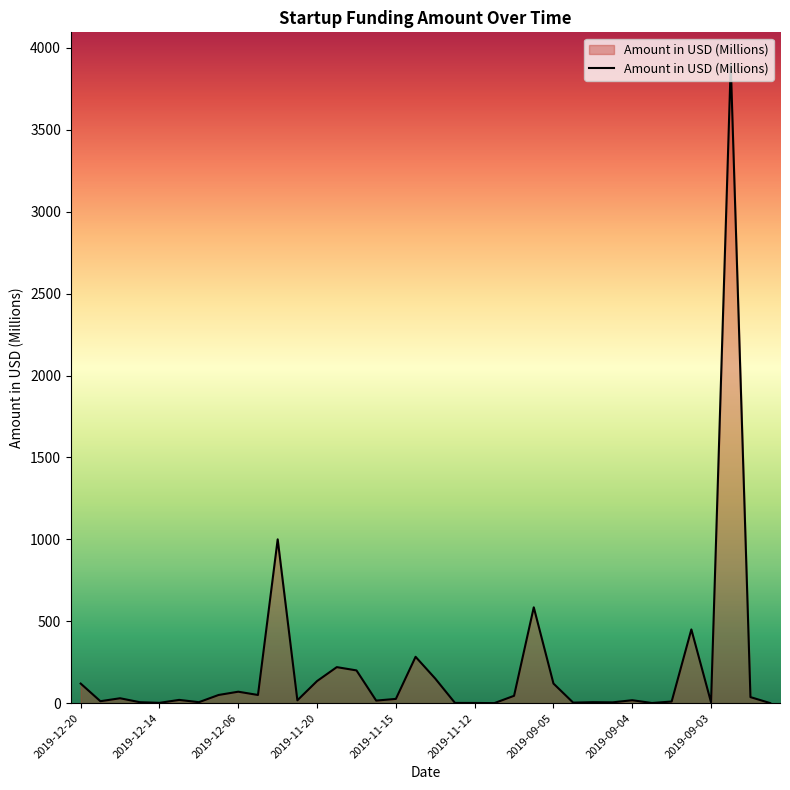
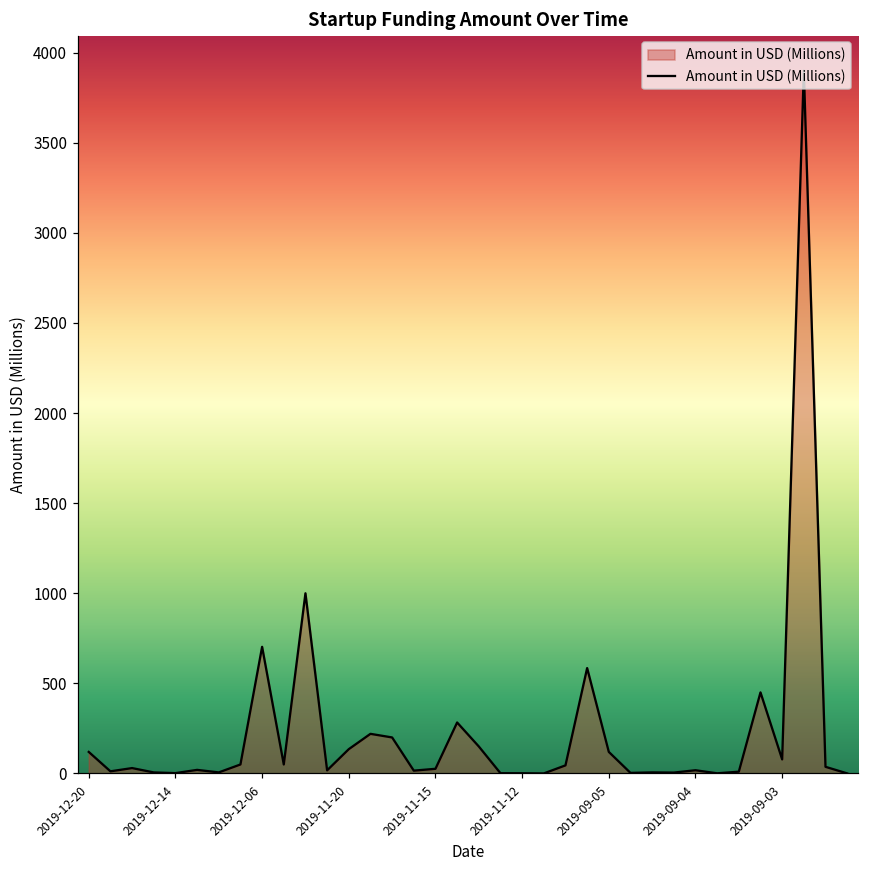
2019-12-06: 70 -> 700
2019-09-03: 10 -> 80
